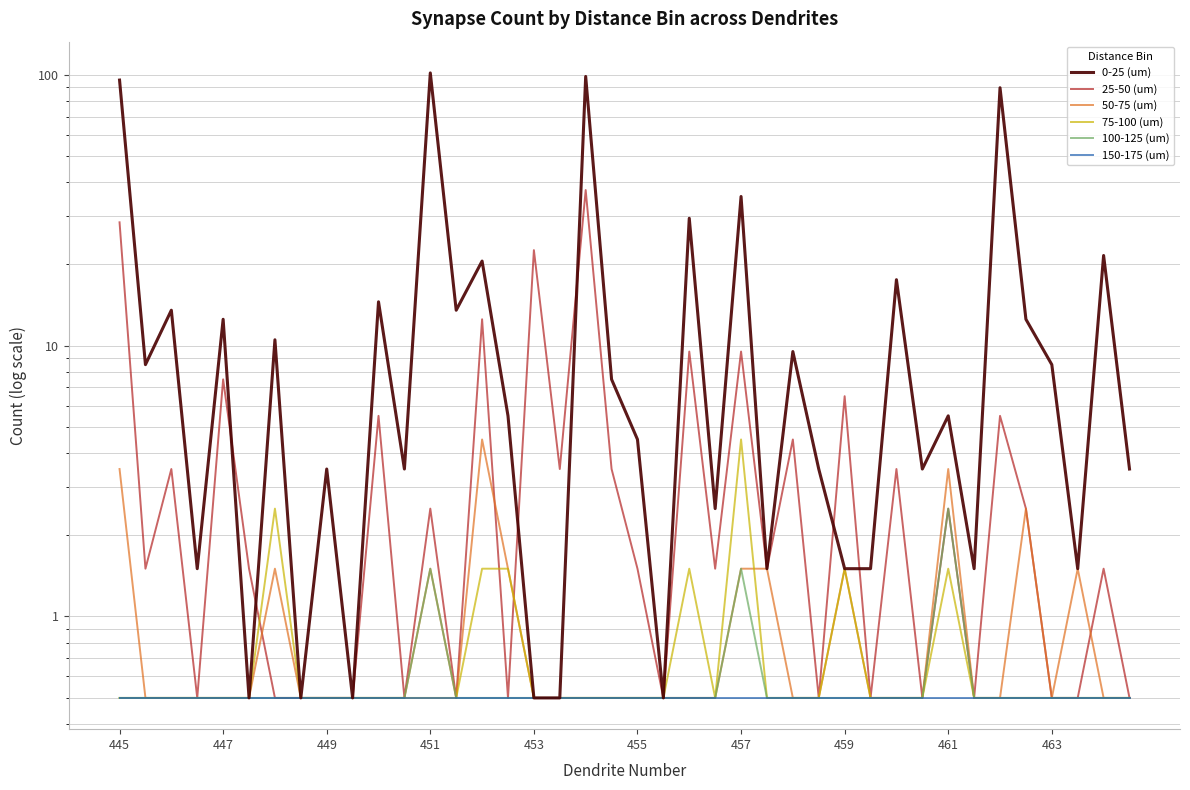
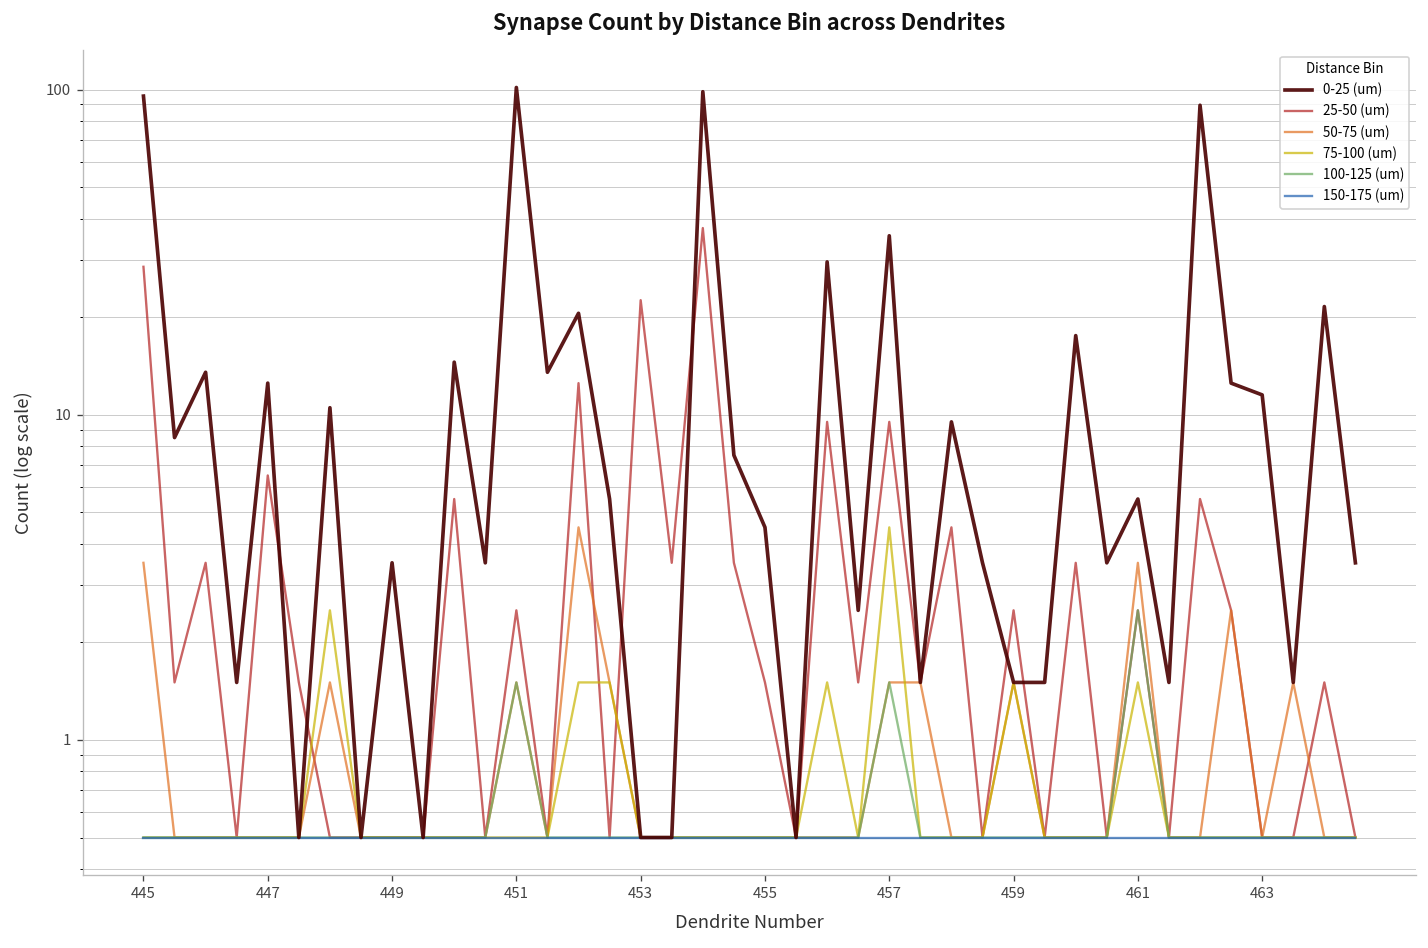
25-50 (um), 447: 7.5 -> 6.5
25-50 (um), 459: 6.5 -> 2.5
0-25 (um), 463: 8.5 -> 11.5
